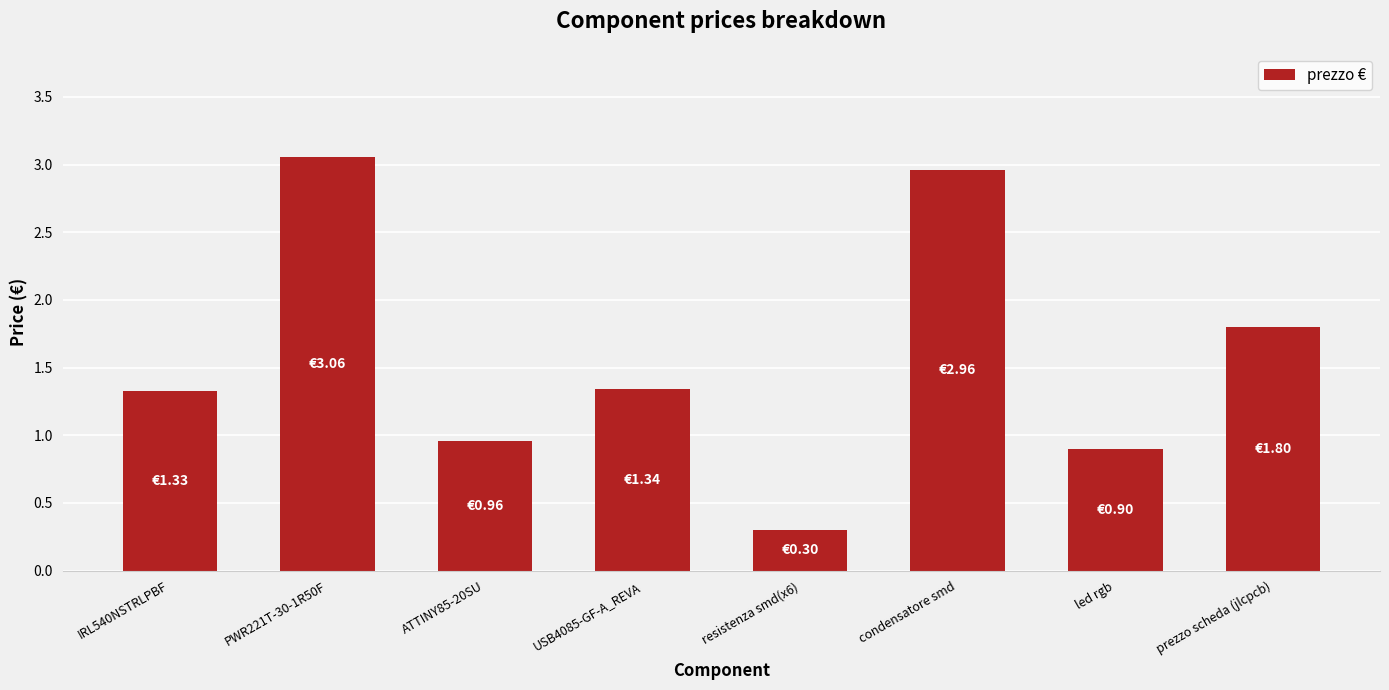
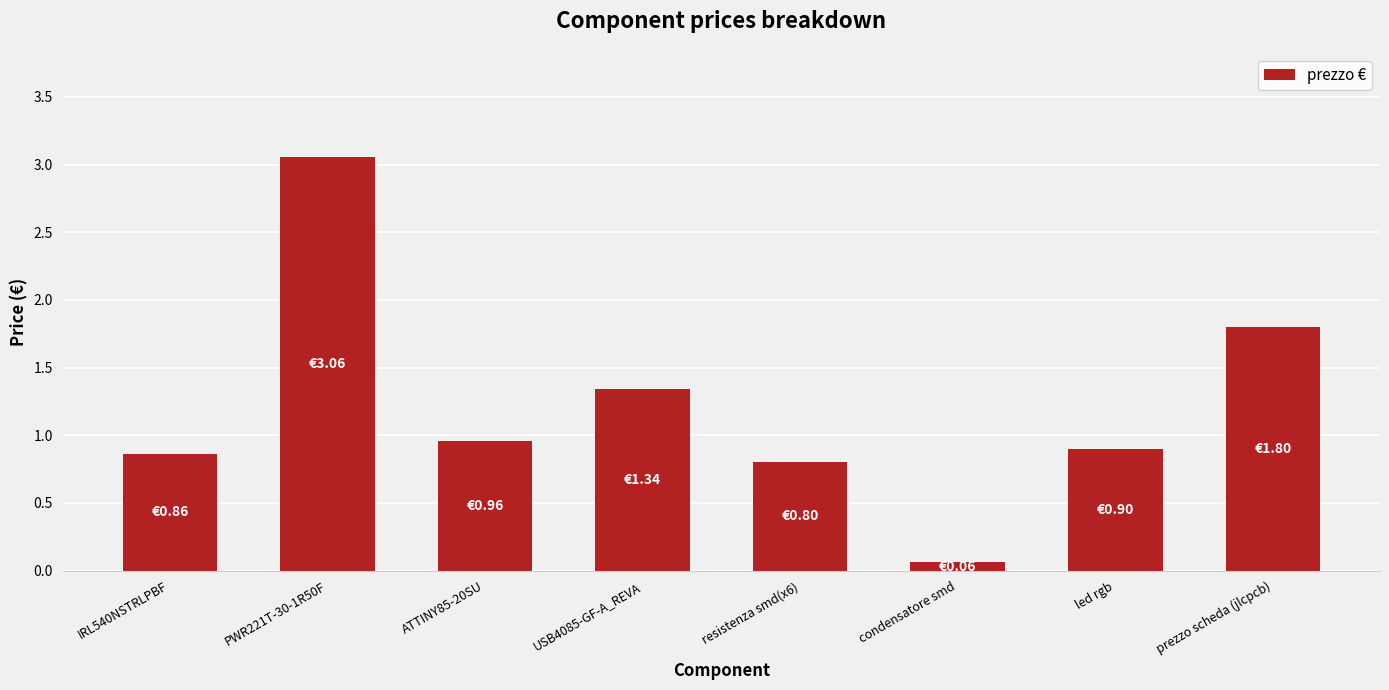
IRL540NSTRLPBF: €1.33 -> €0.86
resistenza smd(x6): €0.30 -> €0.80
condensatore smd: €2.96 -> €0.06
